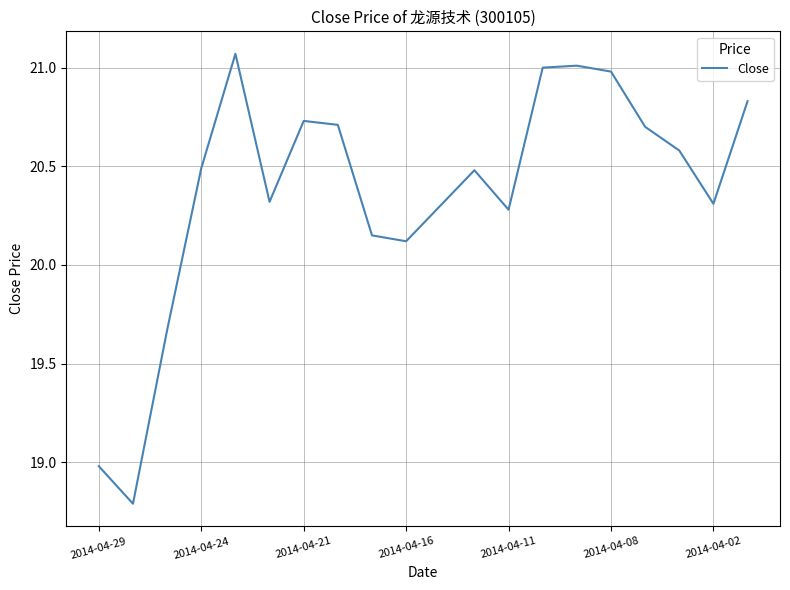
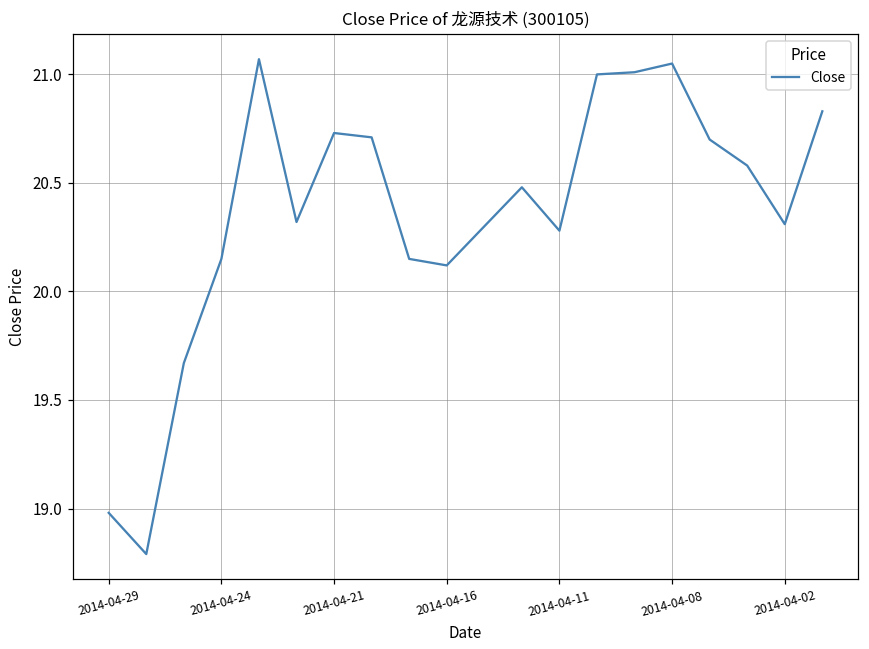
2014-04-24: 20.49 -> 20.15
2014-04-08: 20.98 -> 21.05
